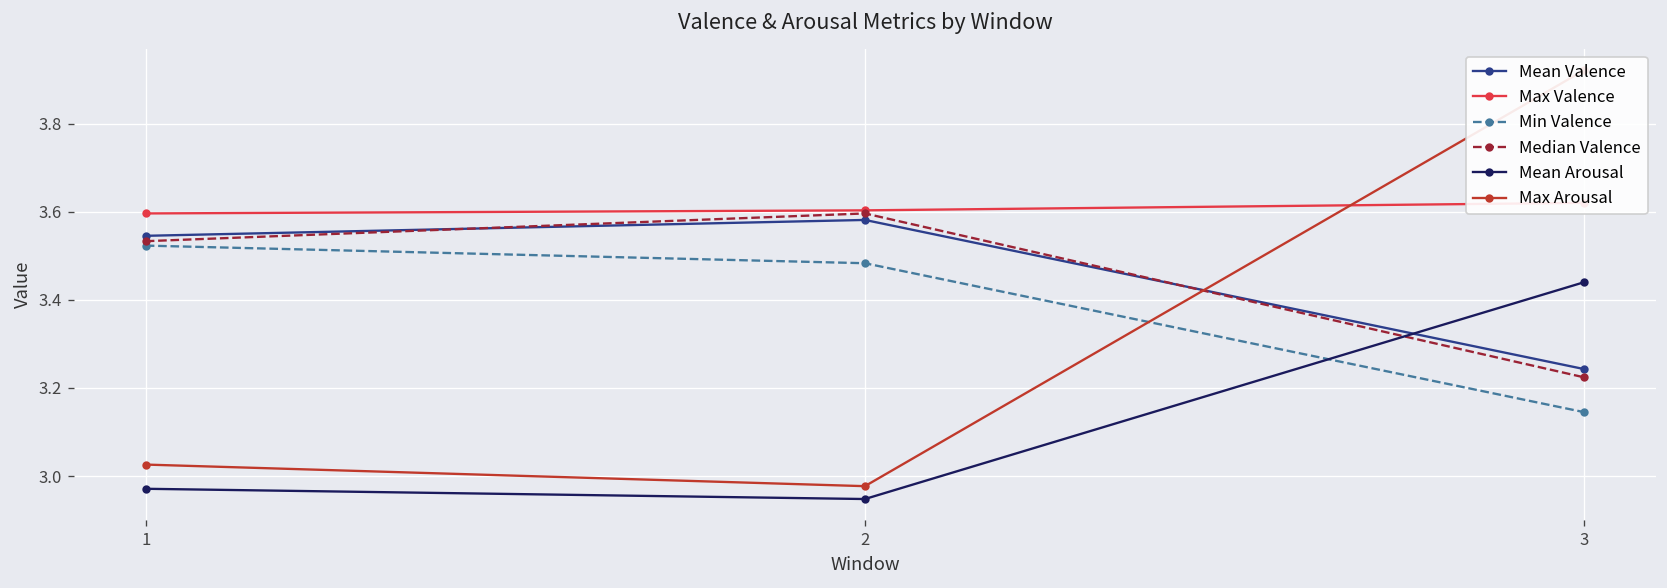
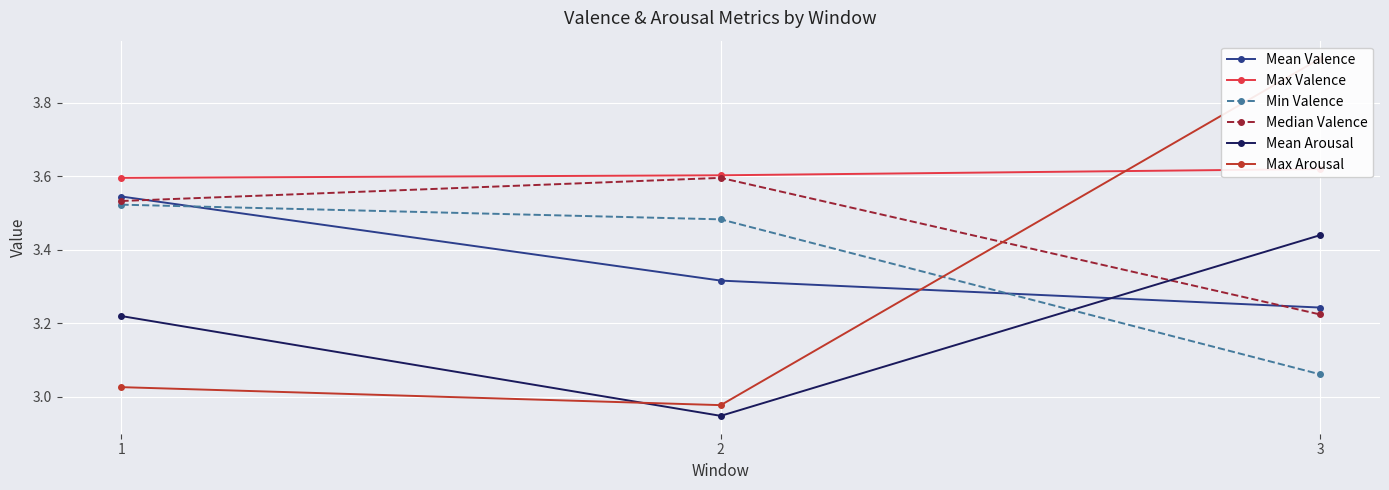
Mean Arousal, 1: 2.97 -> 3.22
Mean Valence, 2: 3.58 -> 3.32
Min Valence, 3: 3.15 -> 3.06
